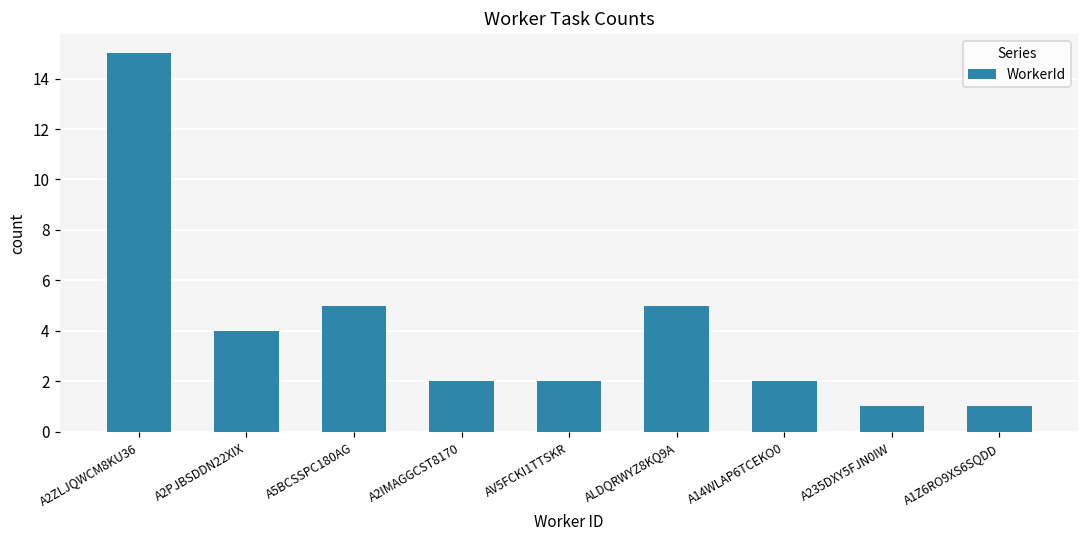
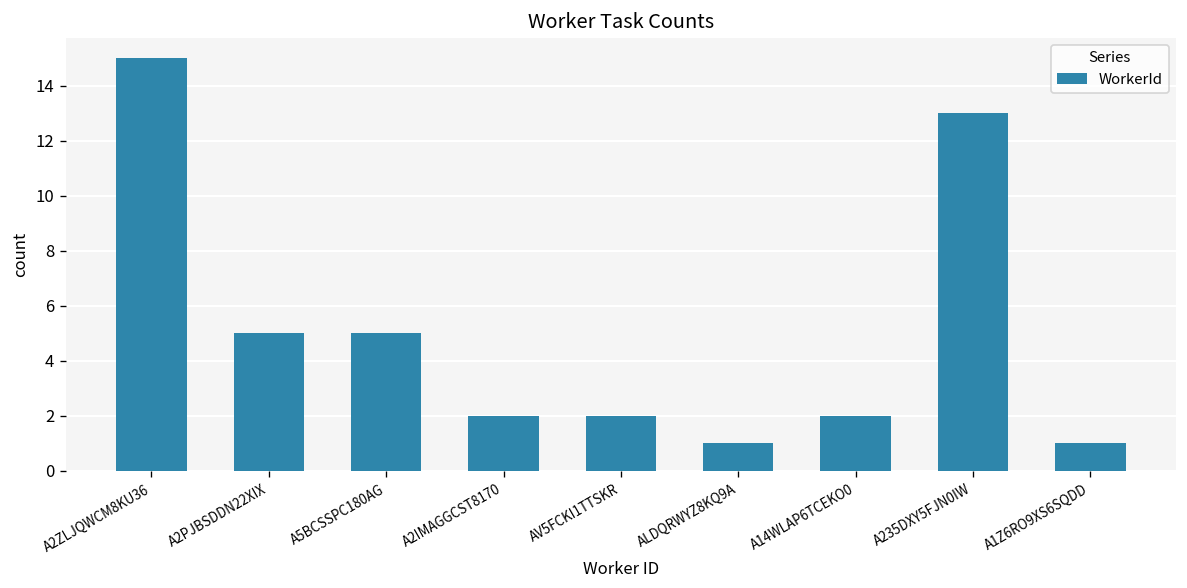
A2PJBSDDN22XIX: 4 -> 5
ALDQRWYZ8KQ9A: 5 -> 1
A235DXY5FJN0IW: 1 -> 13
